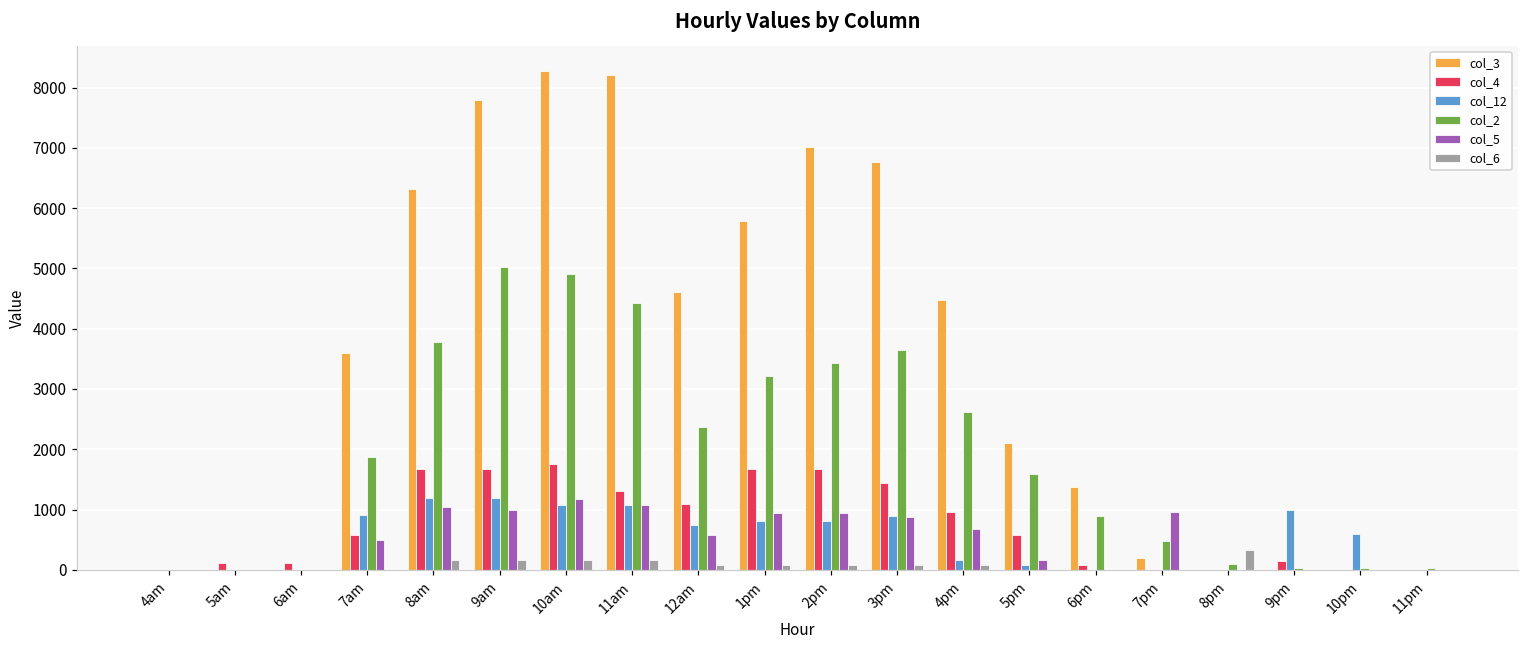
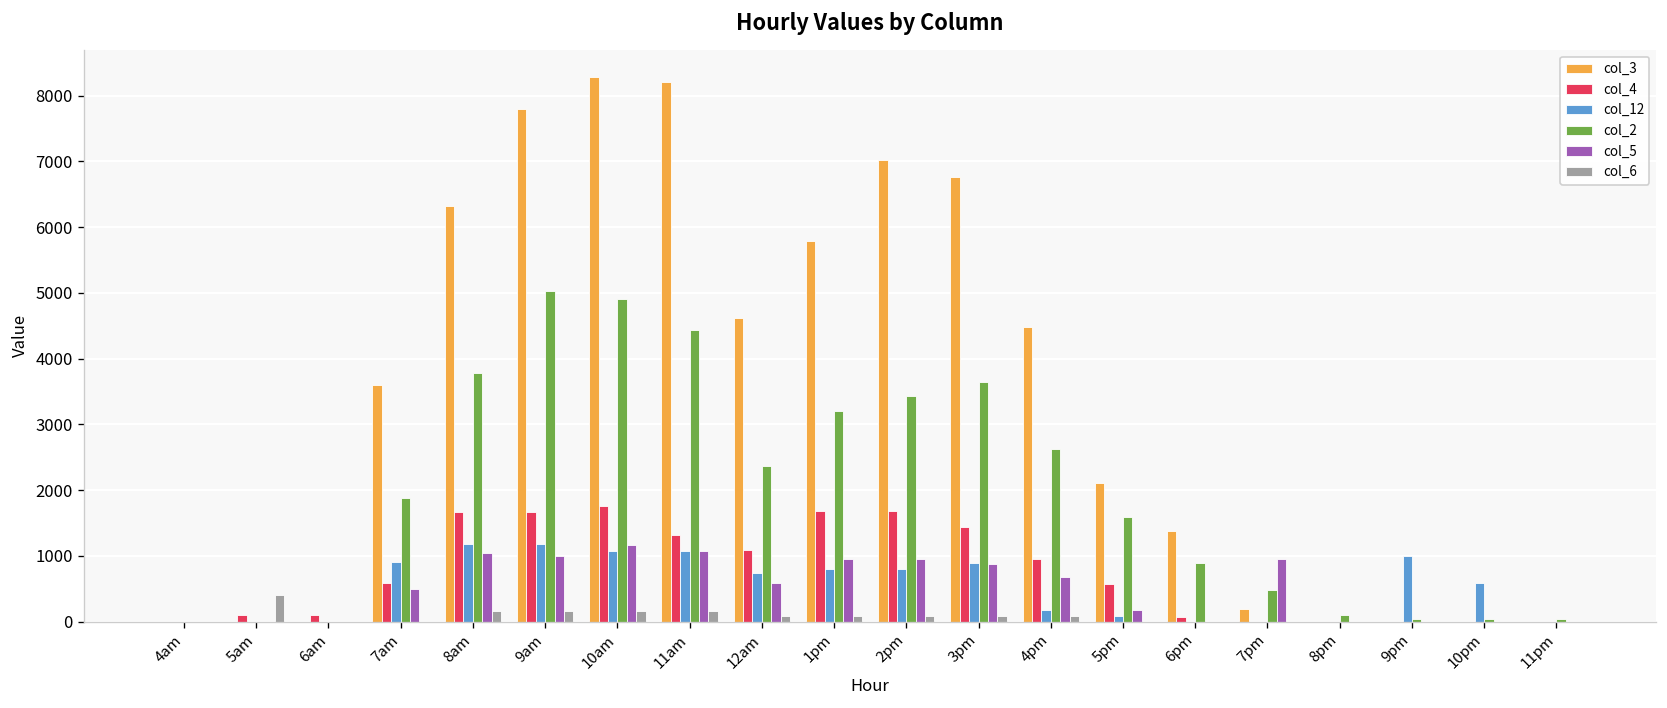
col_6, 5am: 0 -> 400
col_6, 8pm: 300 -> 0
col_4, 9pm: 200 -> 0
